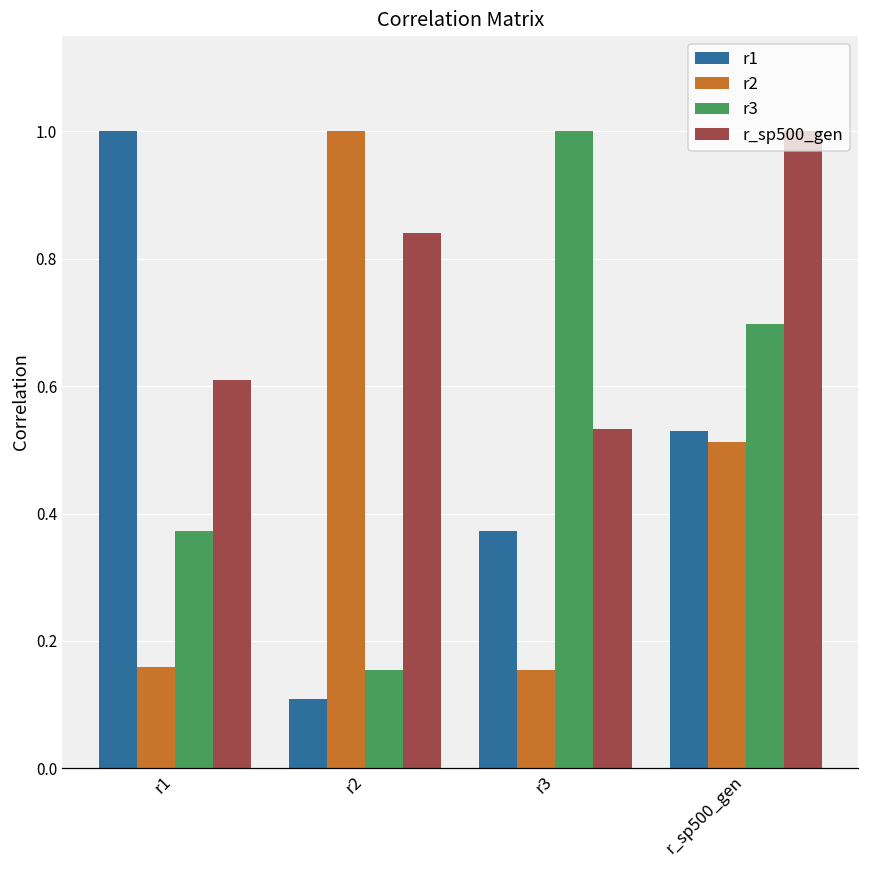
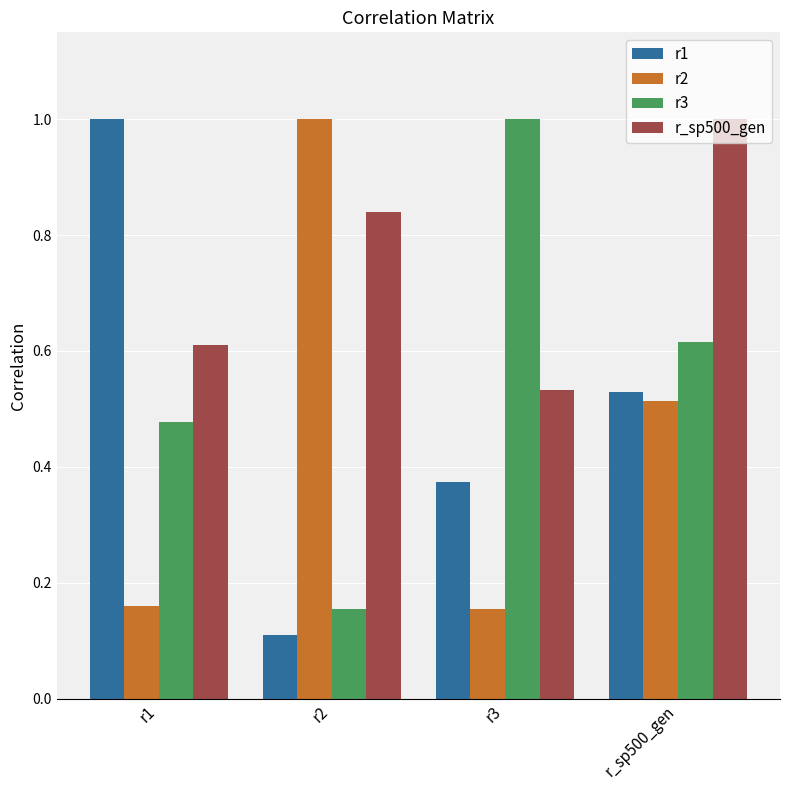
r3, r1: 0.37 -> 0.48
r3, r_sp500_gen: 0.70 -> 0.62
